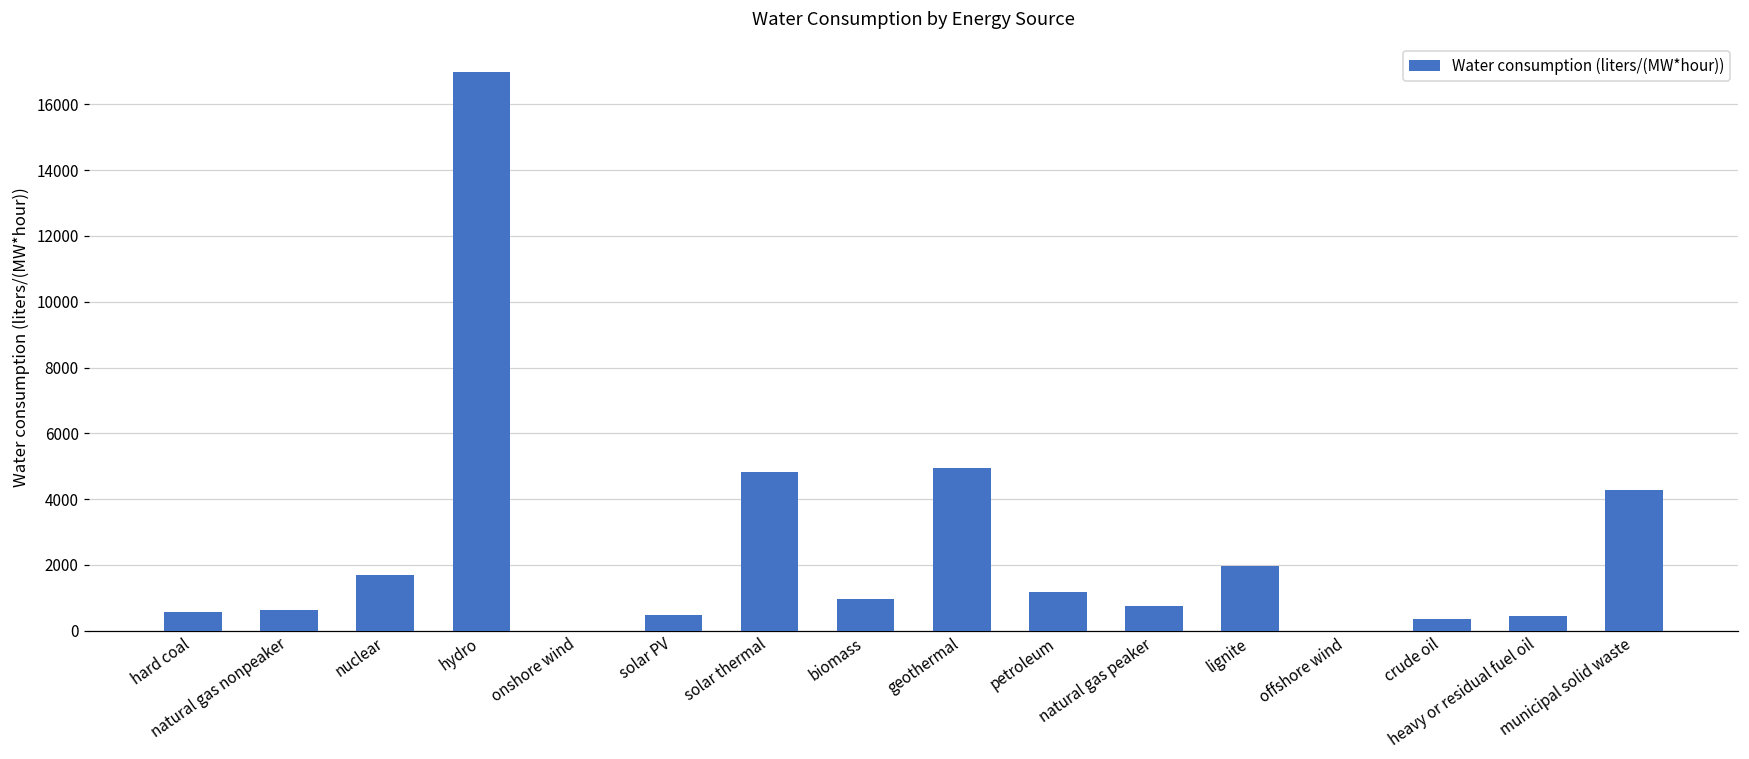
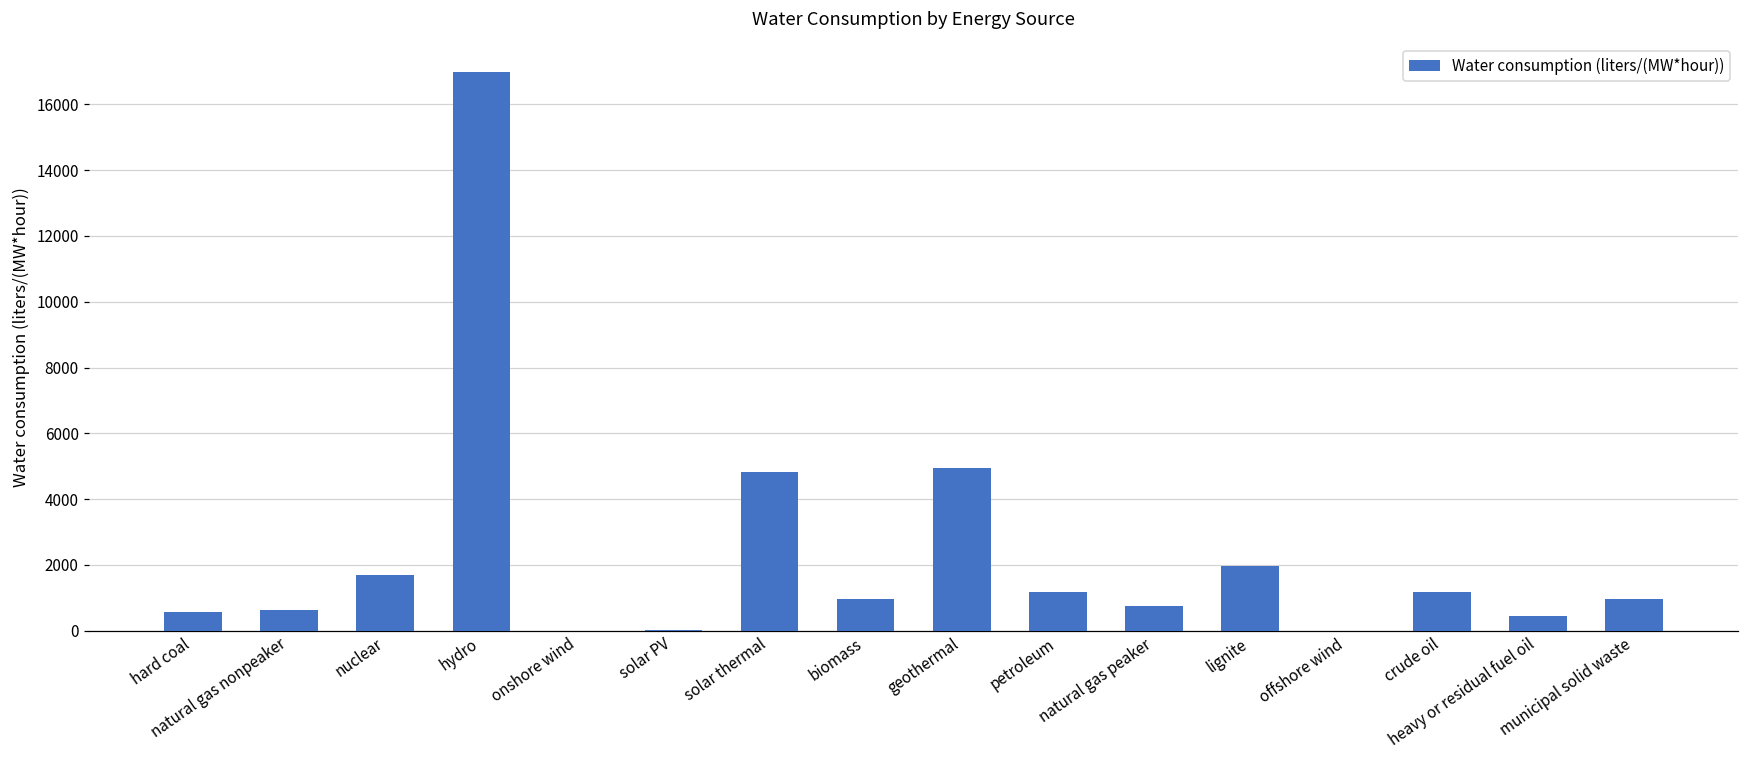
solar PV: 500 -> 0
crude oil: 400 -> 1200
municipal solid waste: 4300 -> 1000
